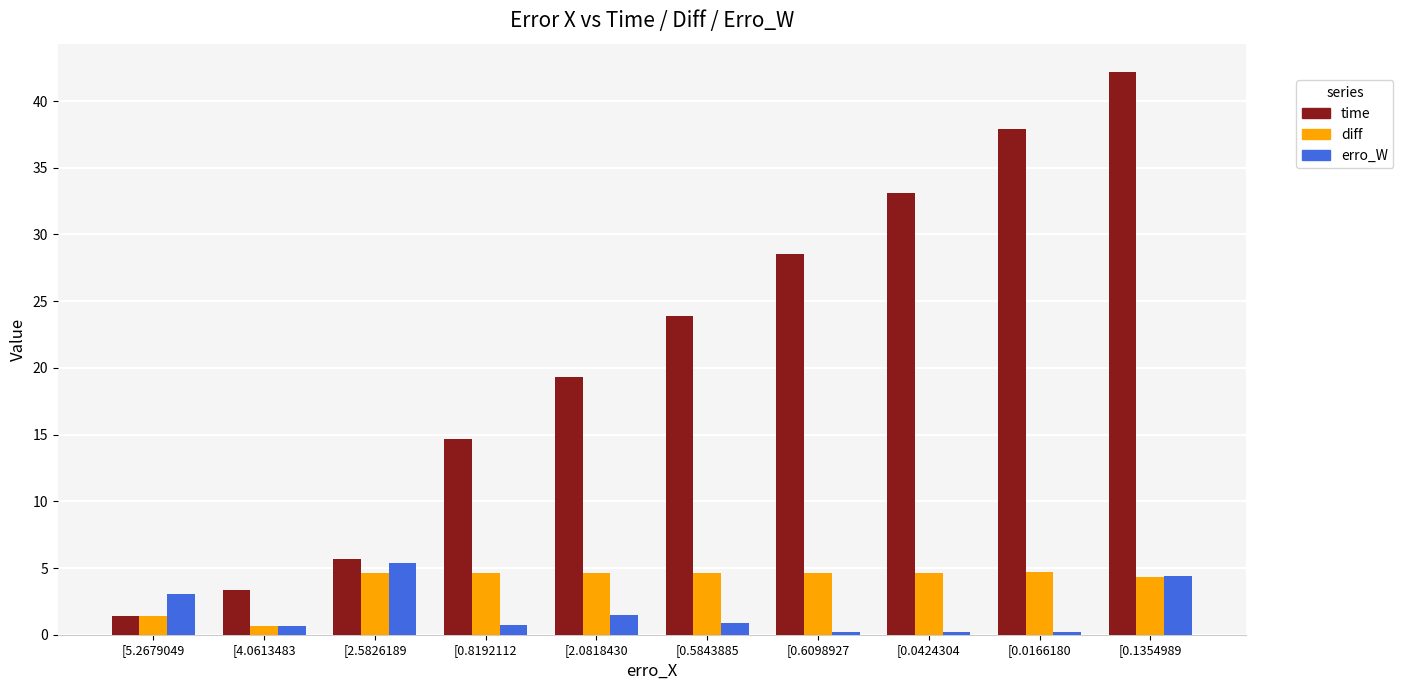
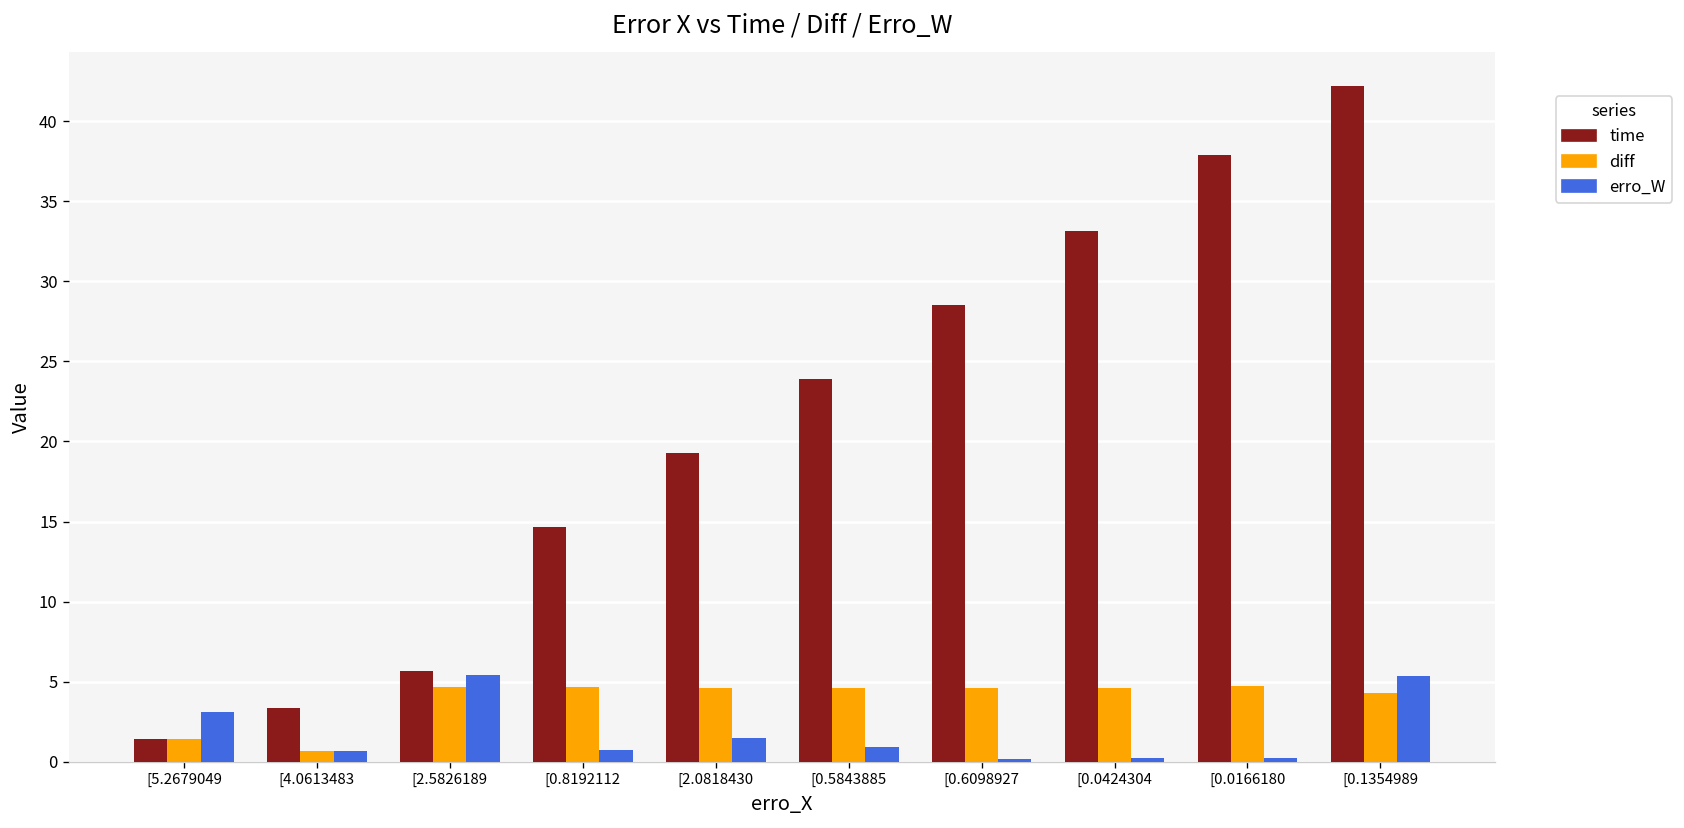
erro_W, [0.1354989: 4.4 -> 5.3
